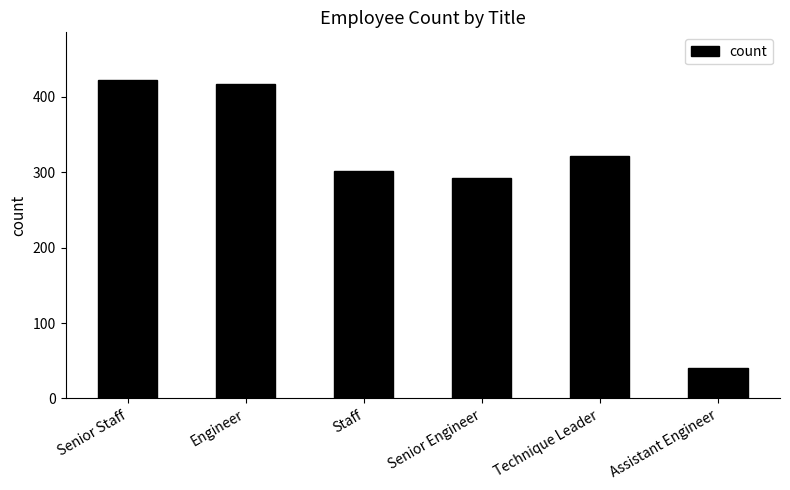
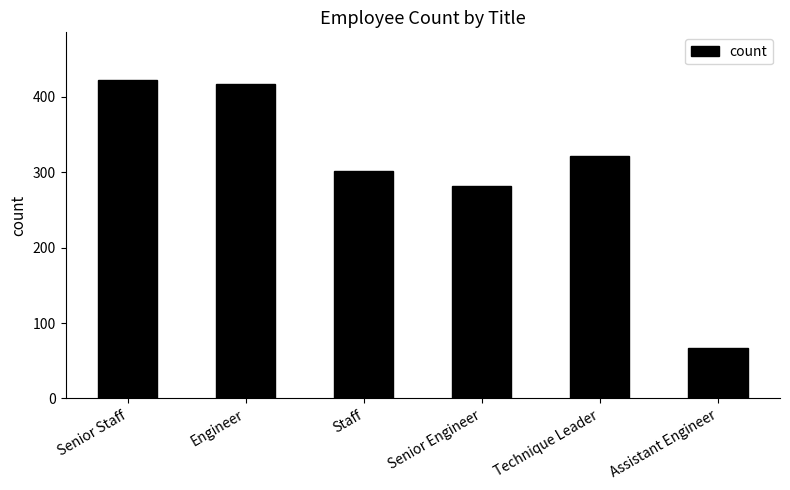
Senior Engineer: 290 -> 280
Assistant Engineer: 40 -> 70
